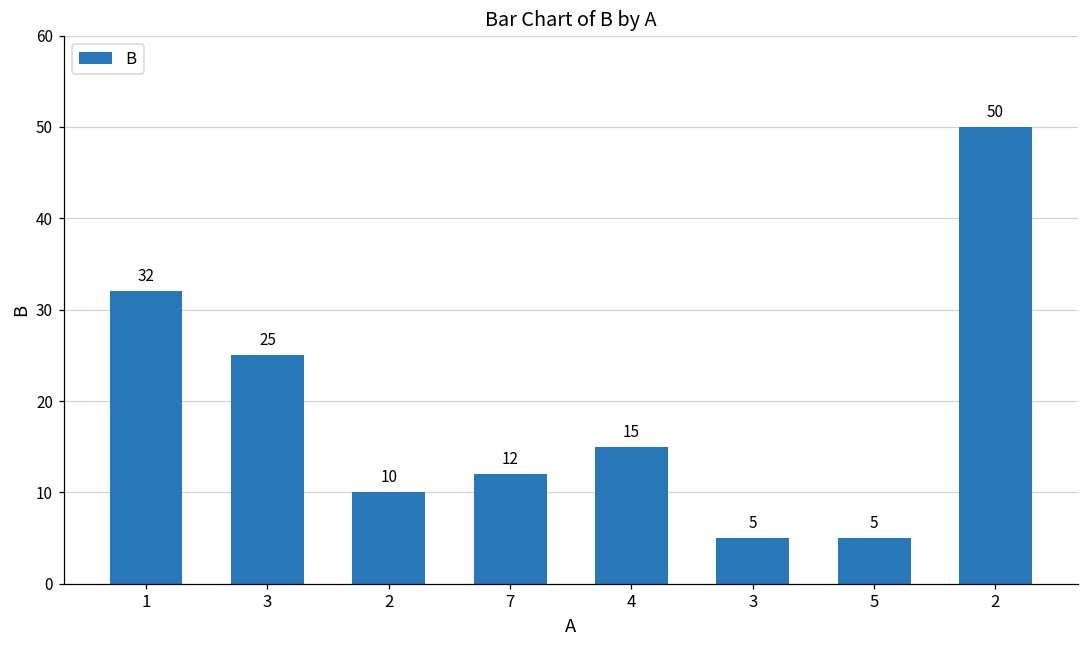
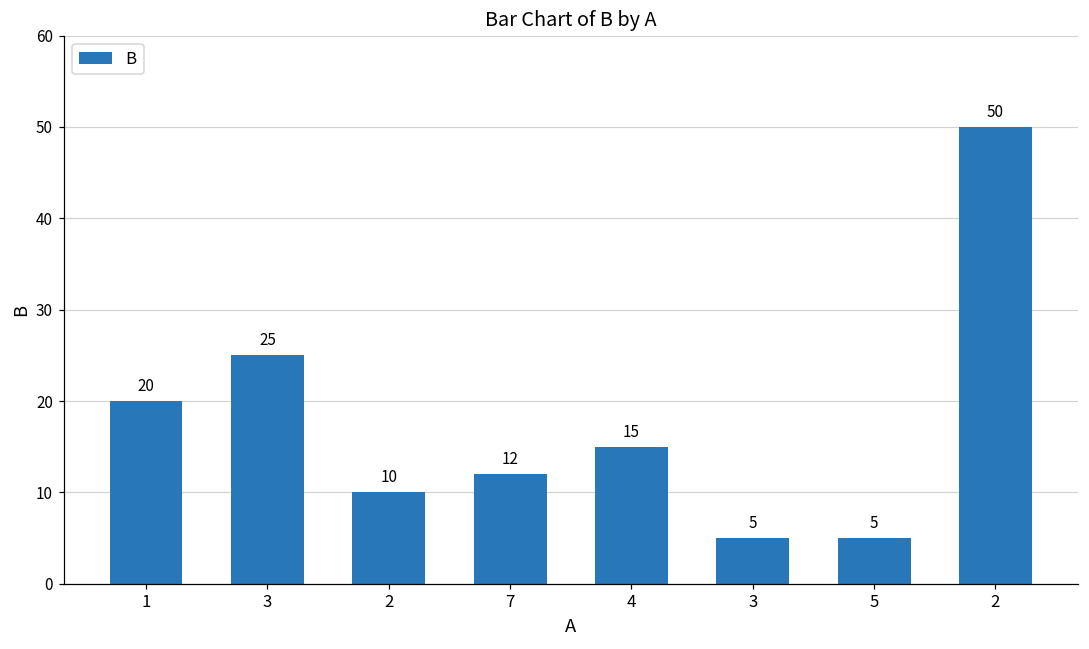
1: 32 -> 20
